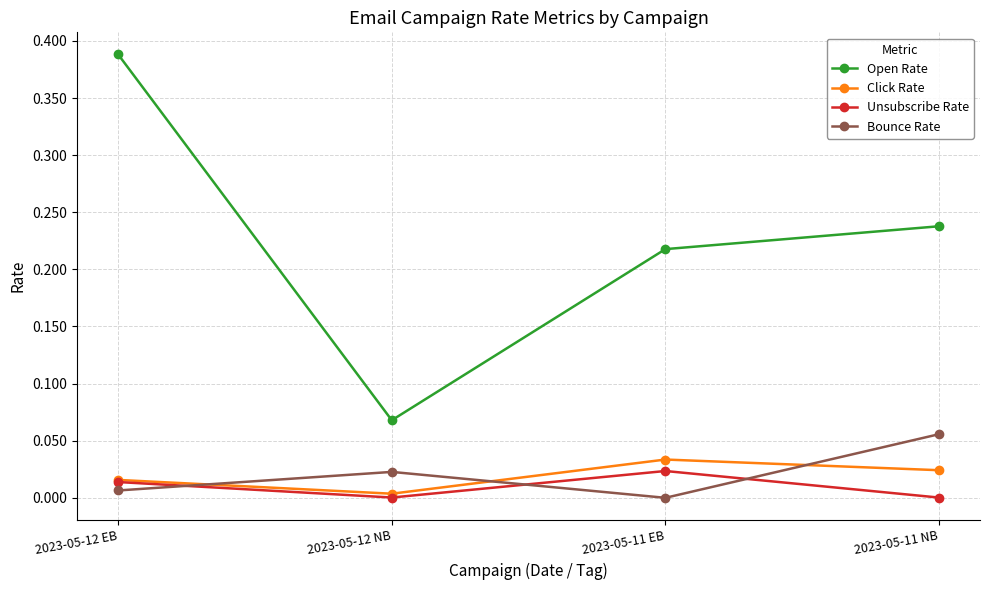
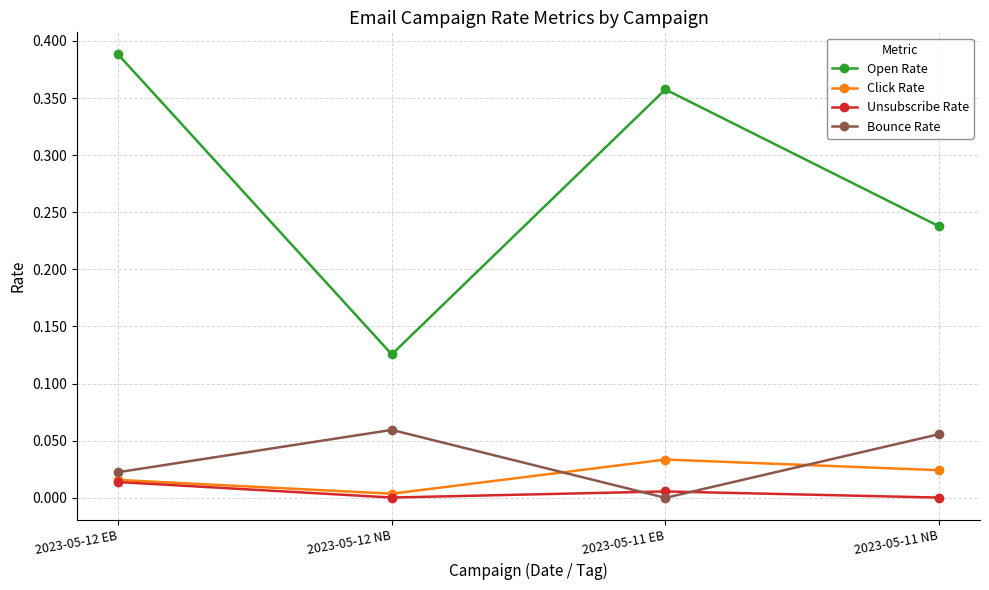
Bounce Rate, 2023-05-12 EB: 0.006 -> 0.022
Open Rate, 2023-05-12 NB: 0.068 -> 0.126
Bounce Rate, 2023-05-12 NB: 0.023 -> 0.059
Open Rate, 2023-05-11 EB: 0.218 -> 0.358
Unsubscribe Rate, 2023-05-11 EB: 0.023 -> 0.006
